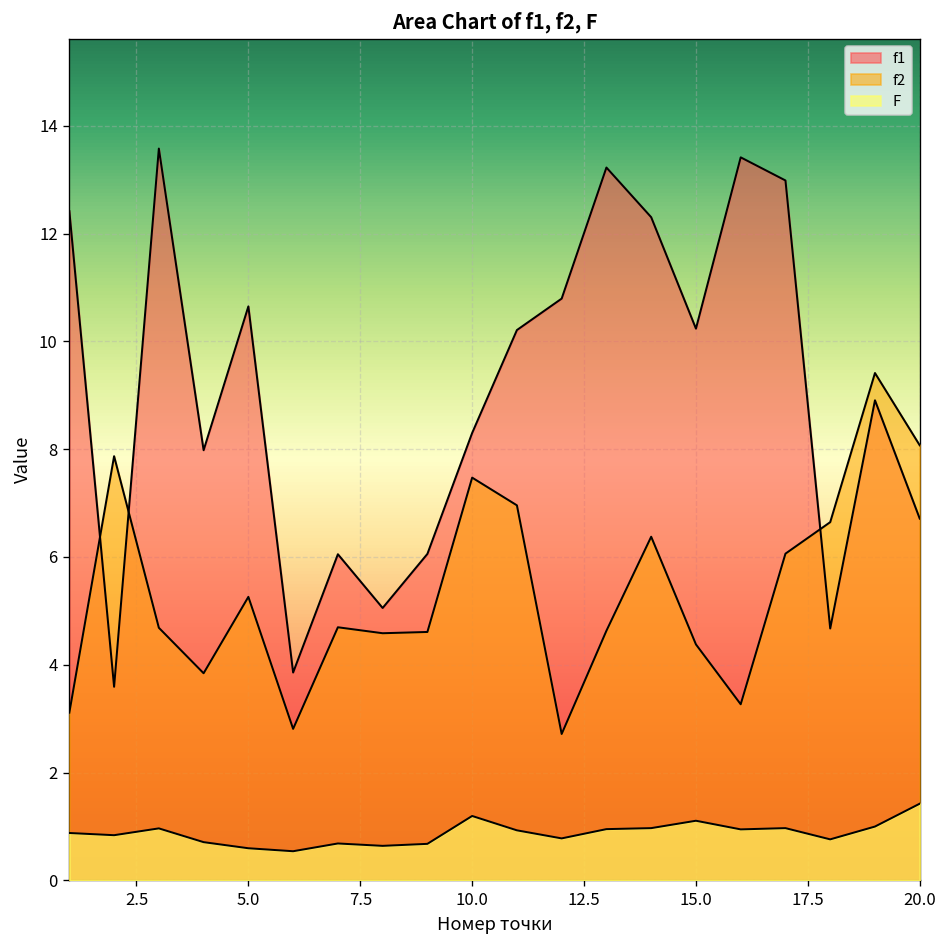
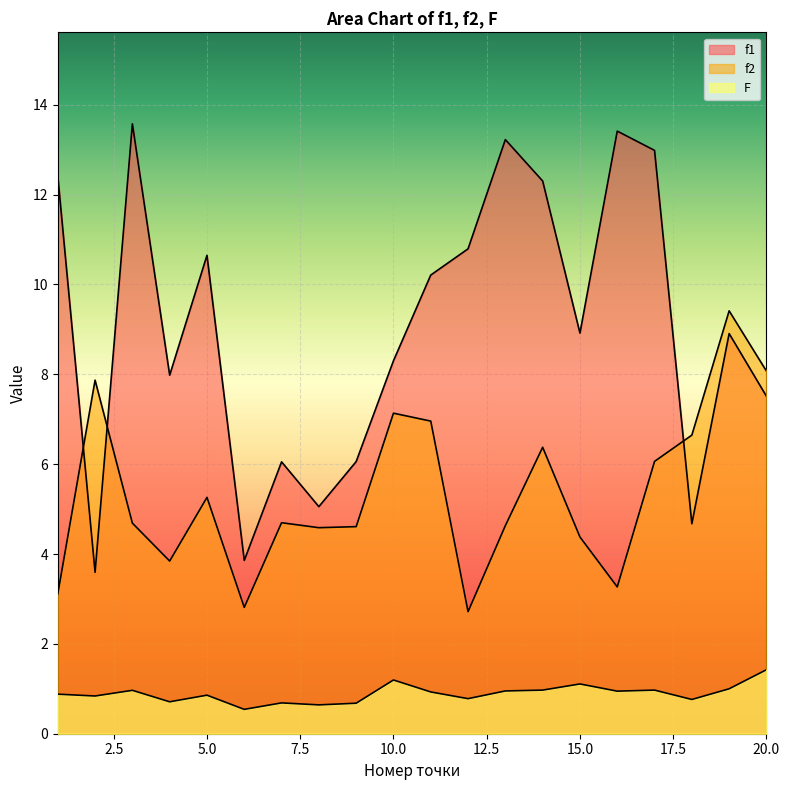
F, 5.0: 0.6 -> 0.9
f2, 10.0: 7.5 -> 7.1
f1, 15.0: 10.2 -> 8.9
f1, 20.0: 6.7 -> 7.5
